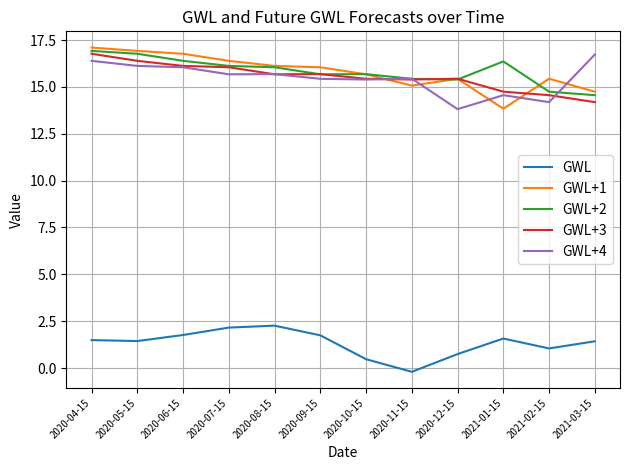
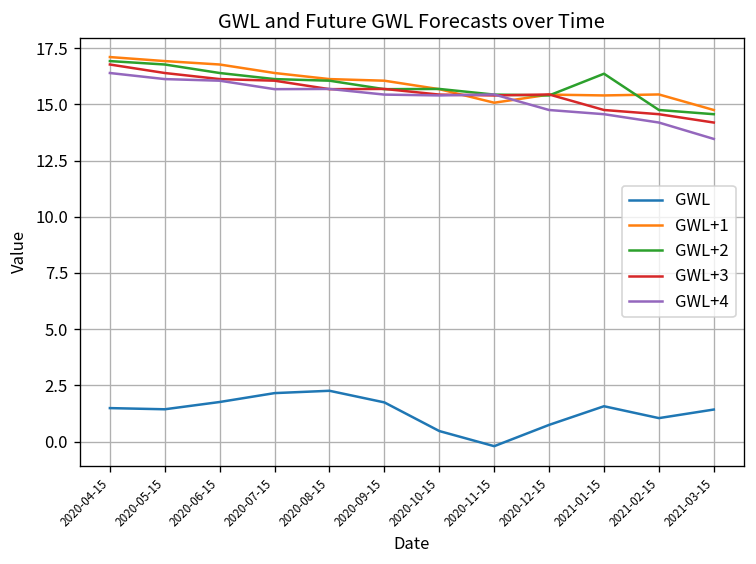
GWL+4, 2020-12-15: 13.8 -> 14.7
GWL+1, 2021-01-15: 13.8 -> 15.4
GWL+4, 2021-03-15: 16.7 -> 13.5
